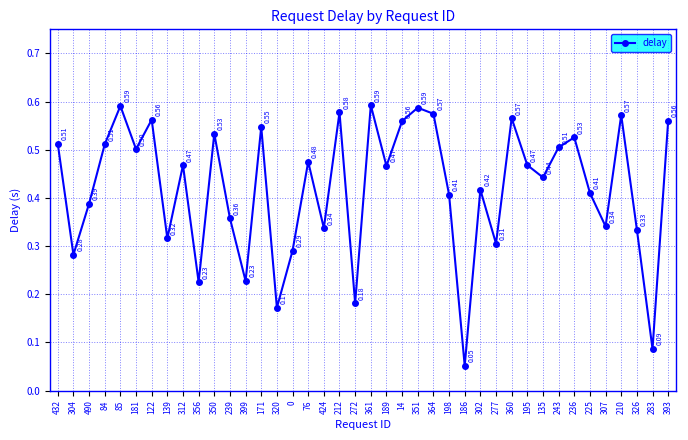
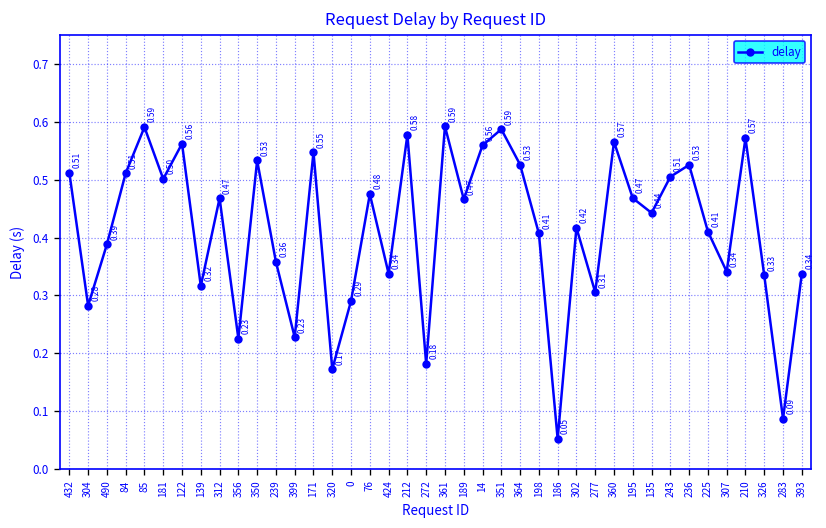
364: 0.57 -> 0.53
393: 0.56 -> 0.34
